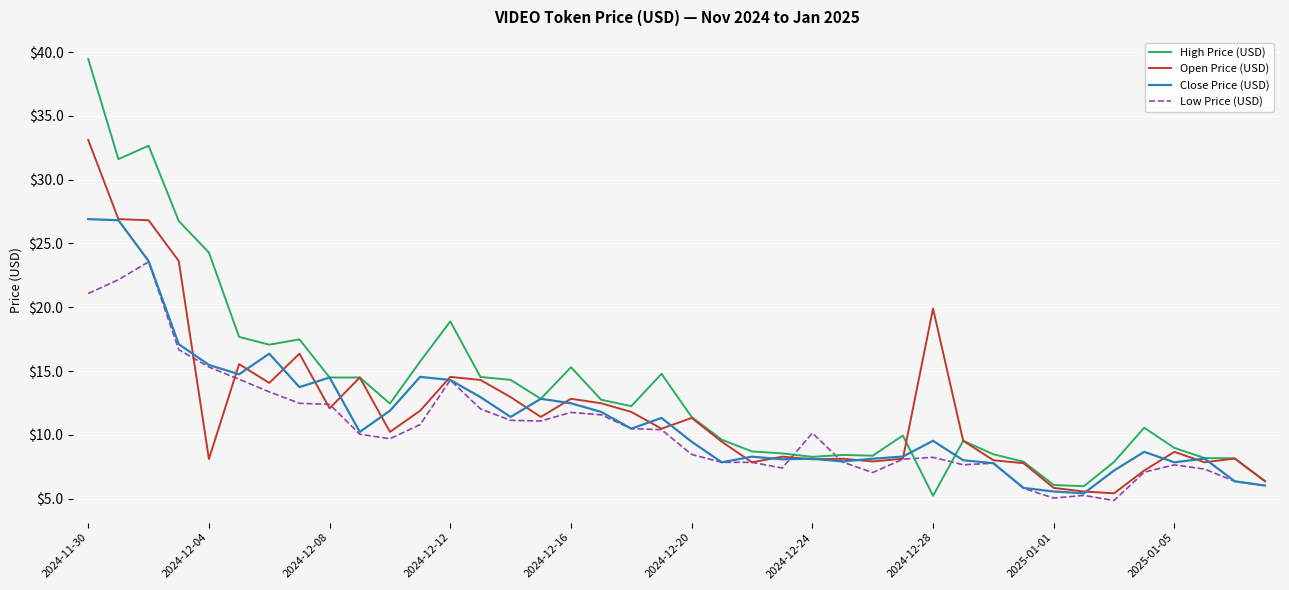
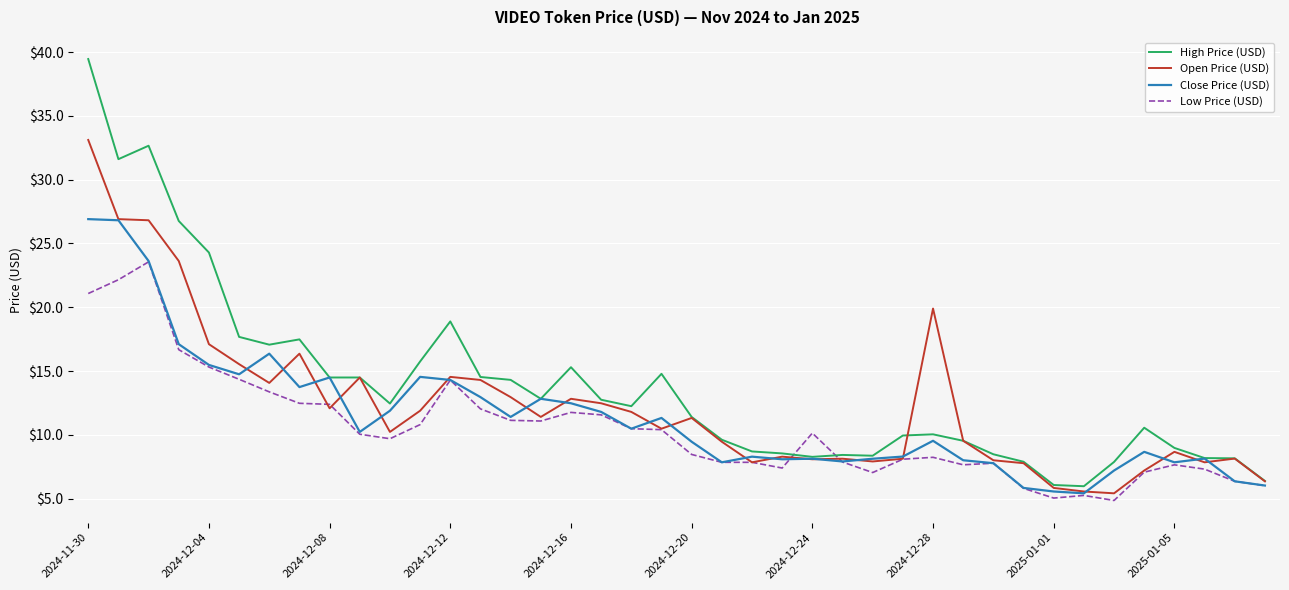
Open Price (USD), 2024-12-04: $8.1 -> $17.1
High Price (USD), 2024-12-28: $5.2 -> $10.0
